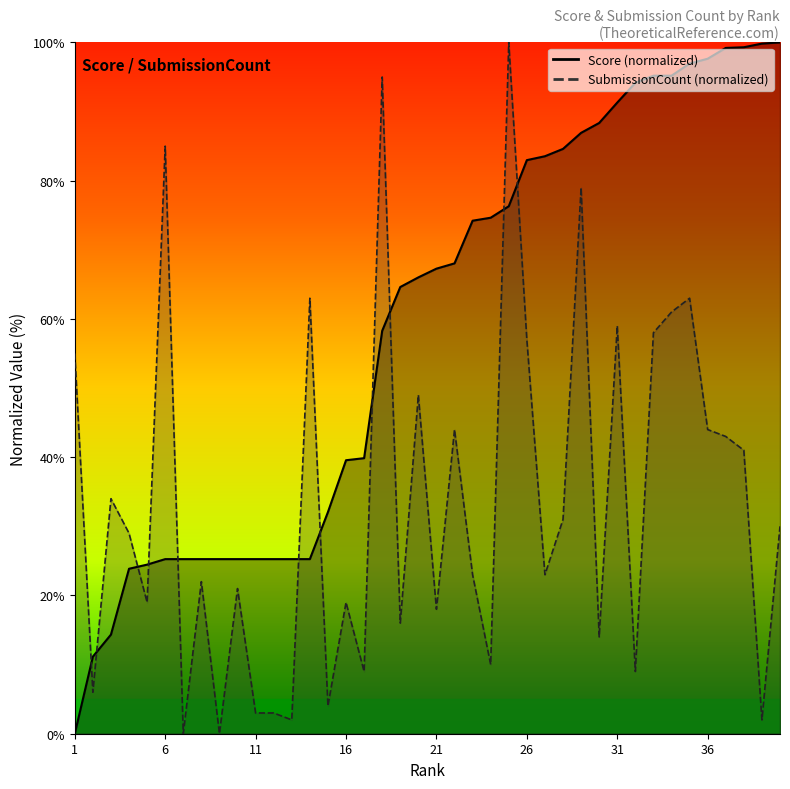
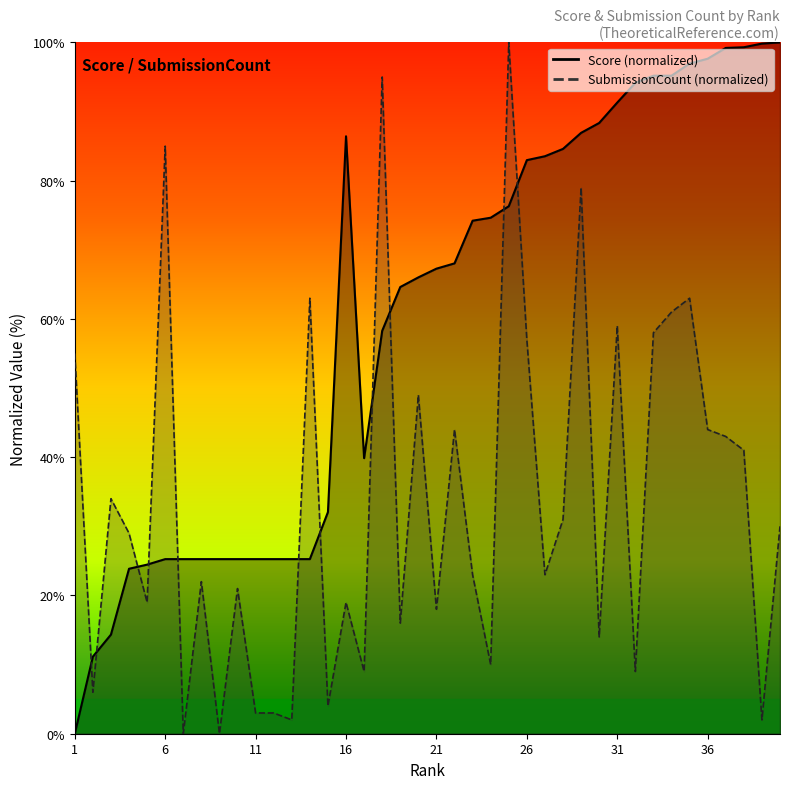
Score (normalized), 16: 40% -> 86%
